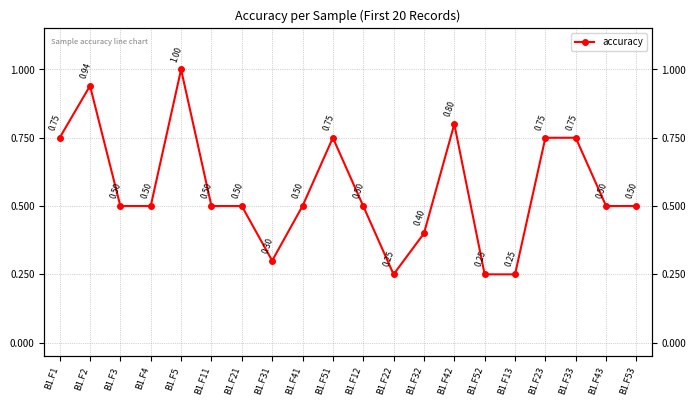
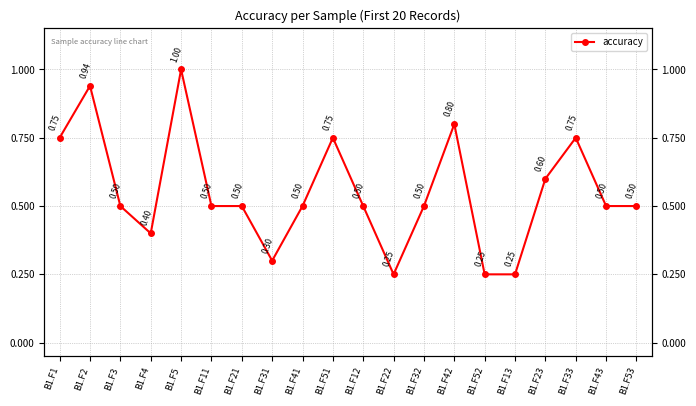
B1.F4: 0.50 -> 0.40
B1.F32: 0.40 -> 0.50
B1.F23: 0.75 -> 0.60
